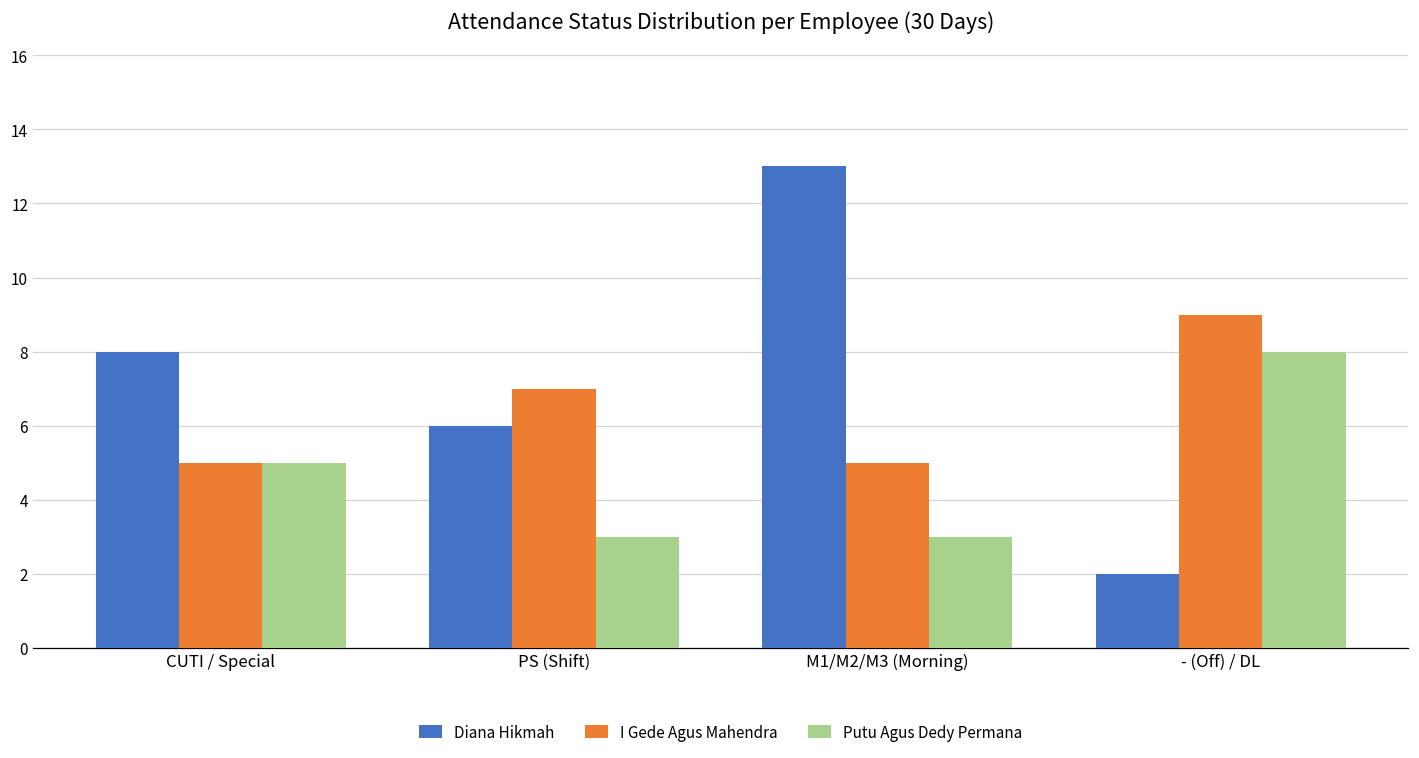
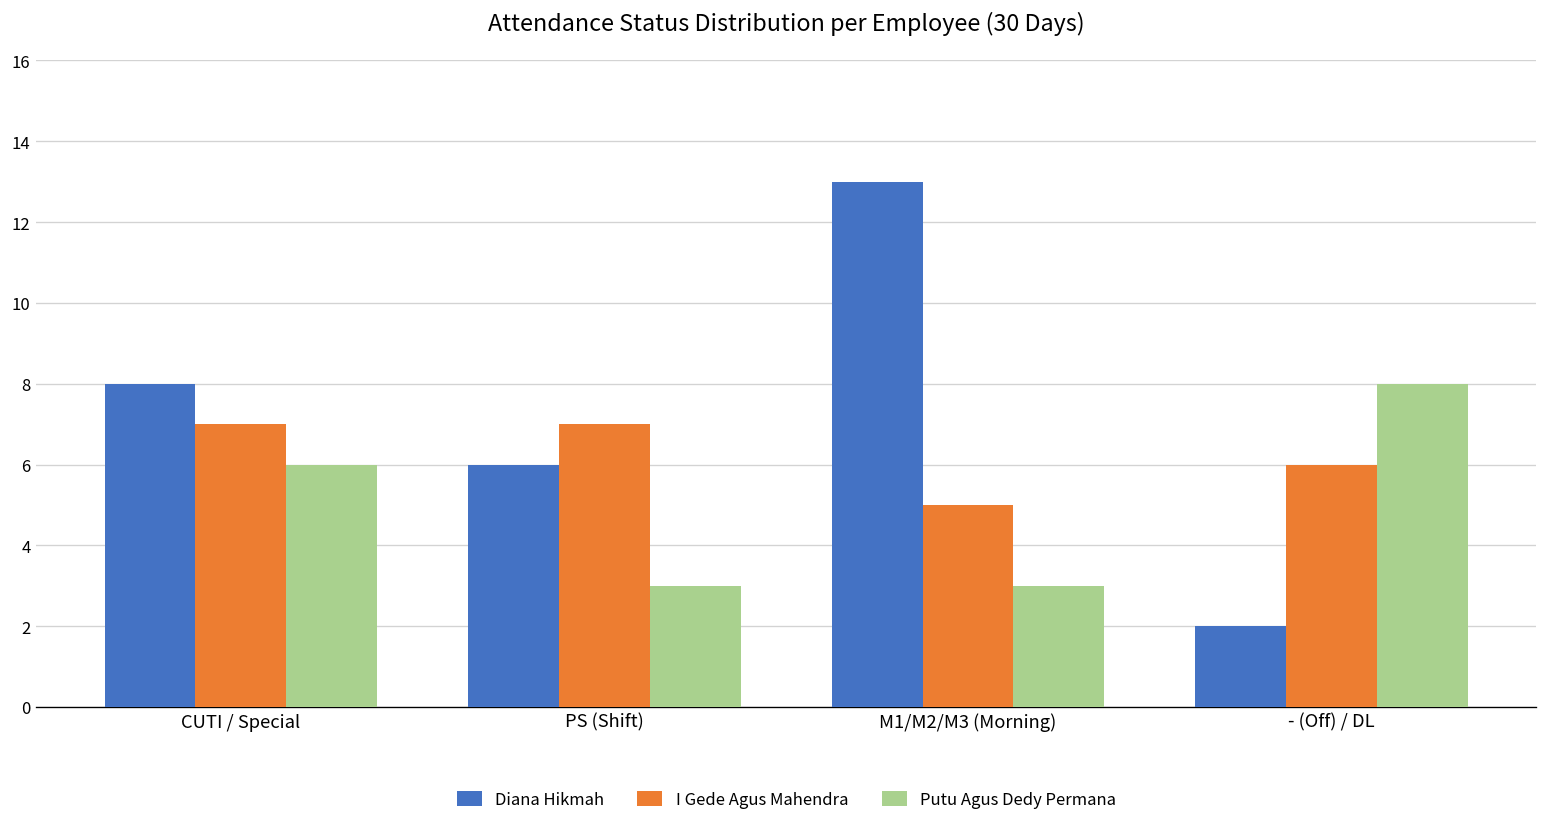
I Gede Agus Mahendra, CUTI / Special: 5 -> 7
Putu Agus Dedy Permana, CUTI / Special: 5 -> 6
I Gede Agus Mahendra, - (Off) / DL: 9 -> 6
